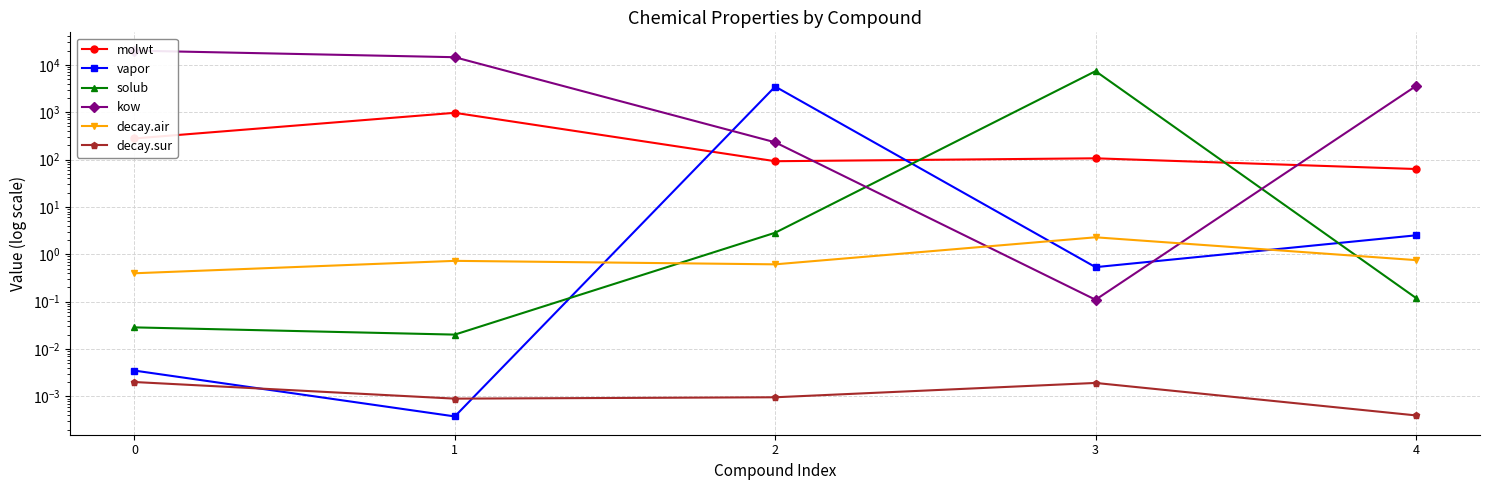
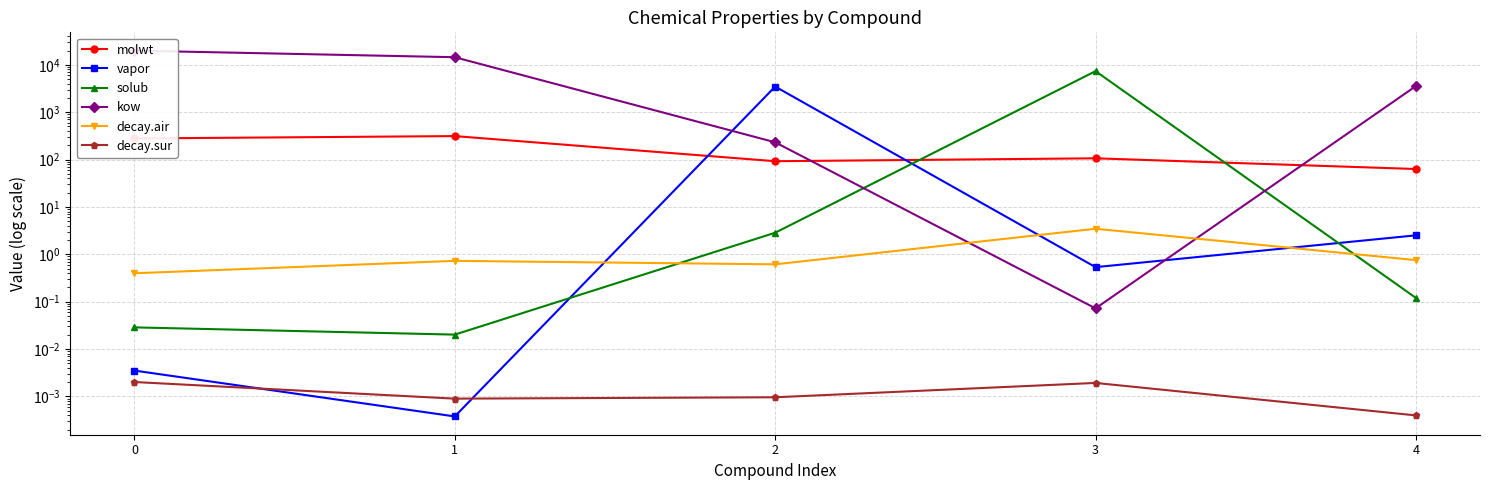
molwt, 1: 1000 -> 300
kow, 3: 0.11 -> 0.07
decay.air, 3: 2 -> 3
